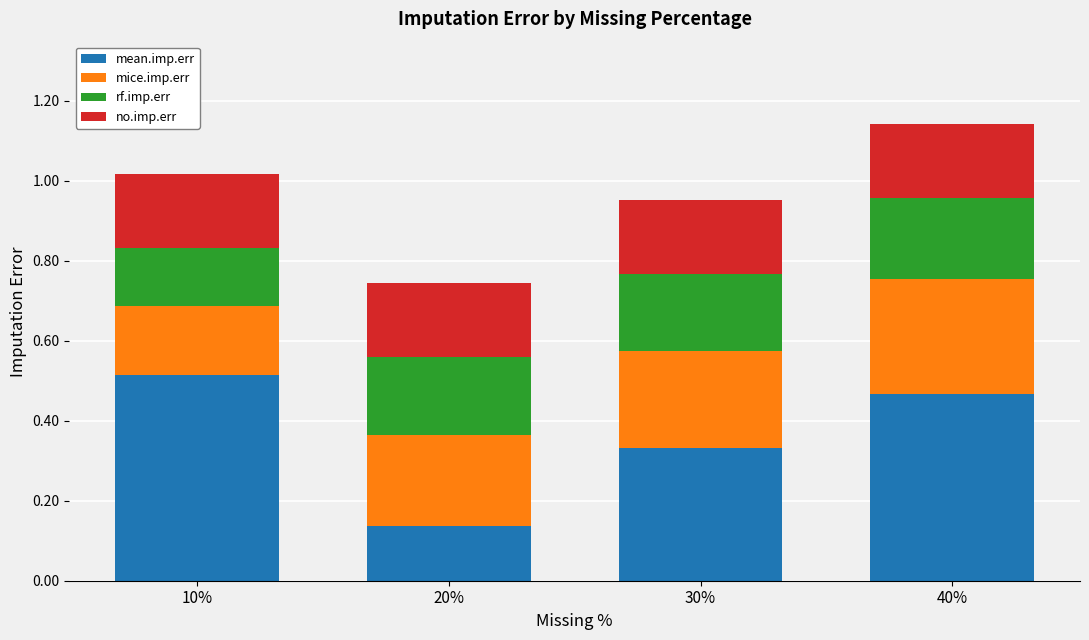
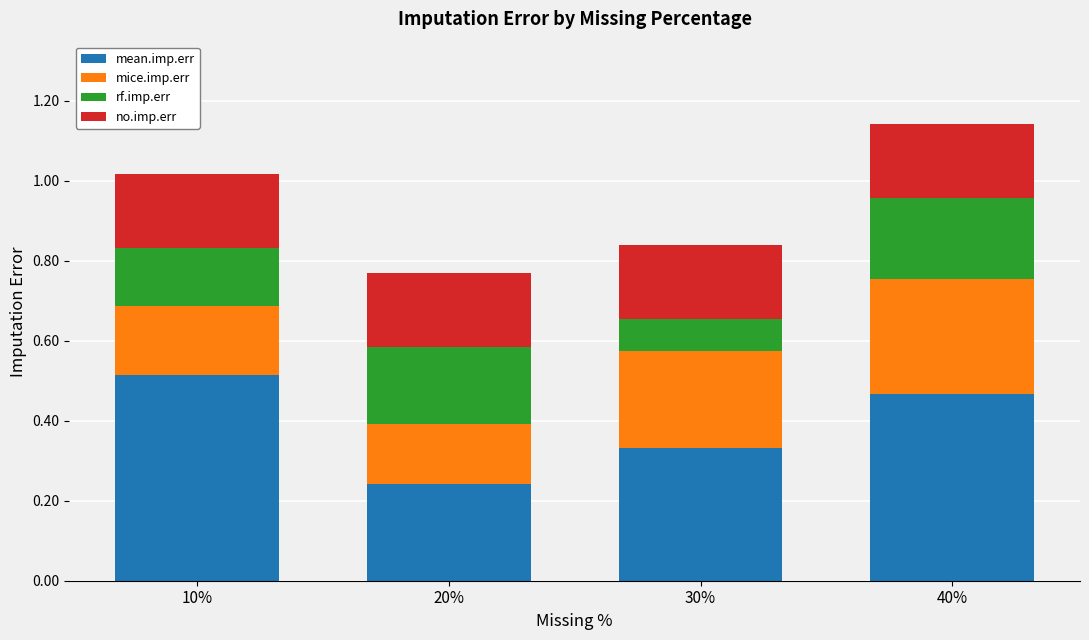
mean.imp.err, 20%: 0.14 -> 0.24
mice.imp.err, 20%: 0.23 -> 0.15
rf.imp.err, 30%: 0.19 -> 0.08
